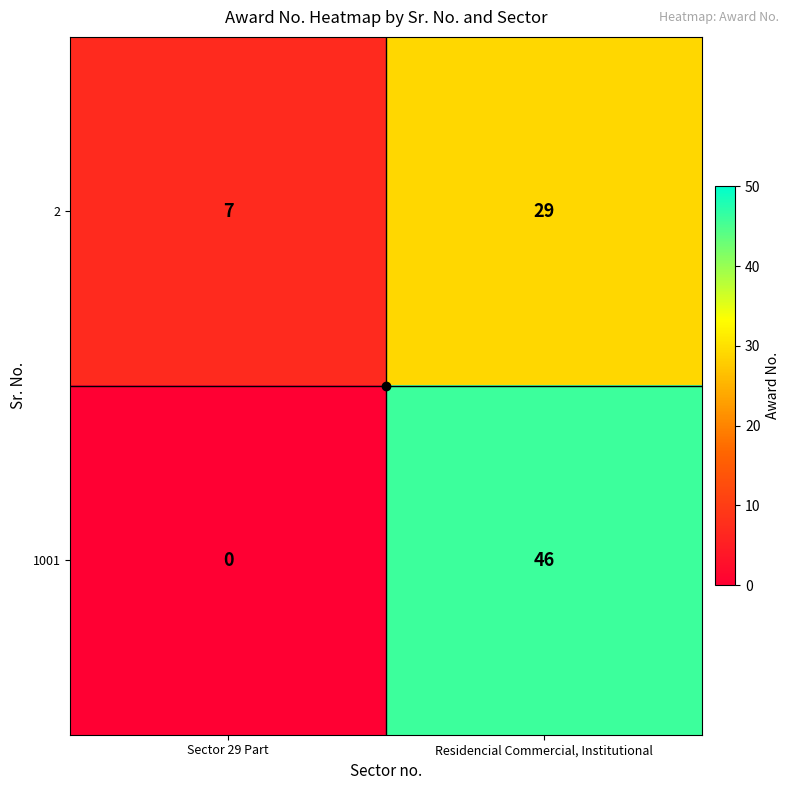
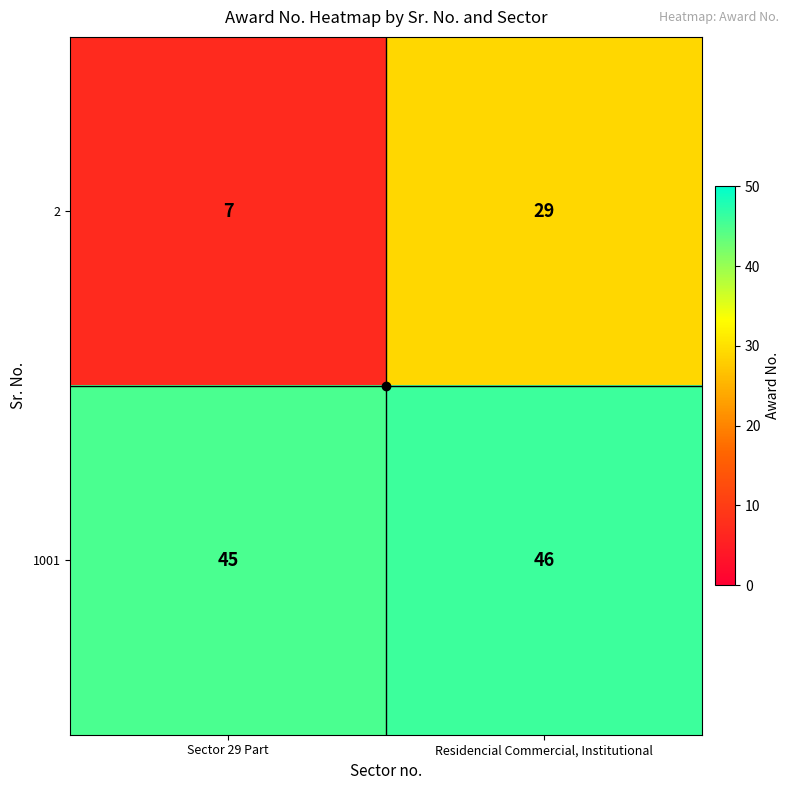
1001, Sector 29 Part: 0 -> 45
